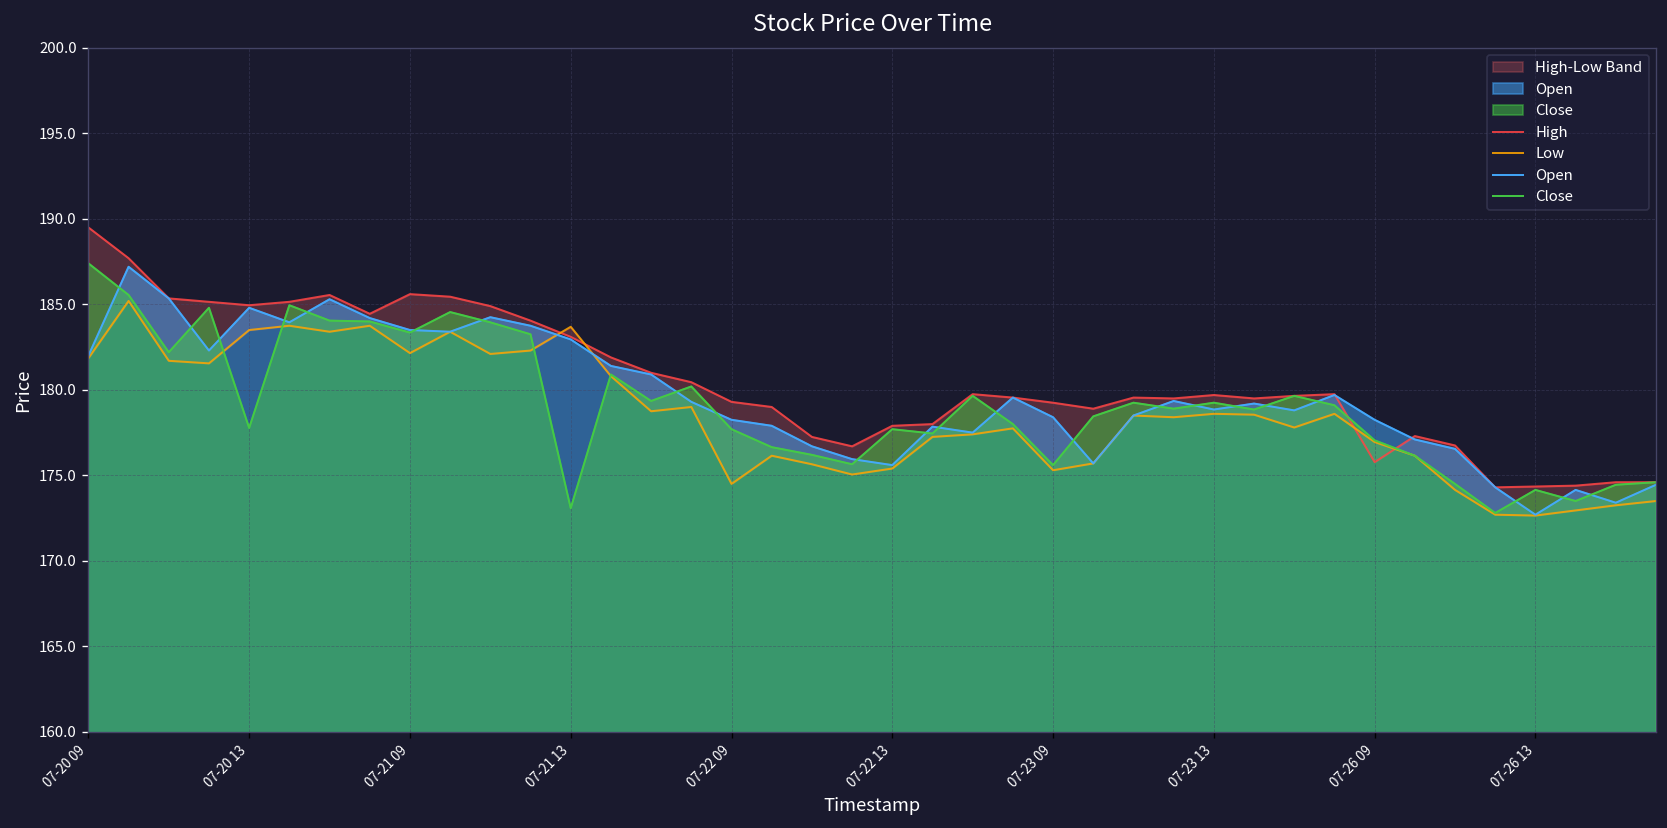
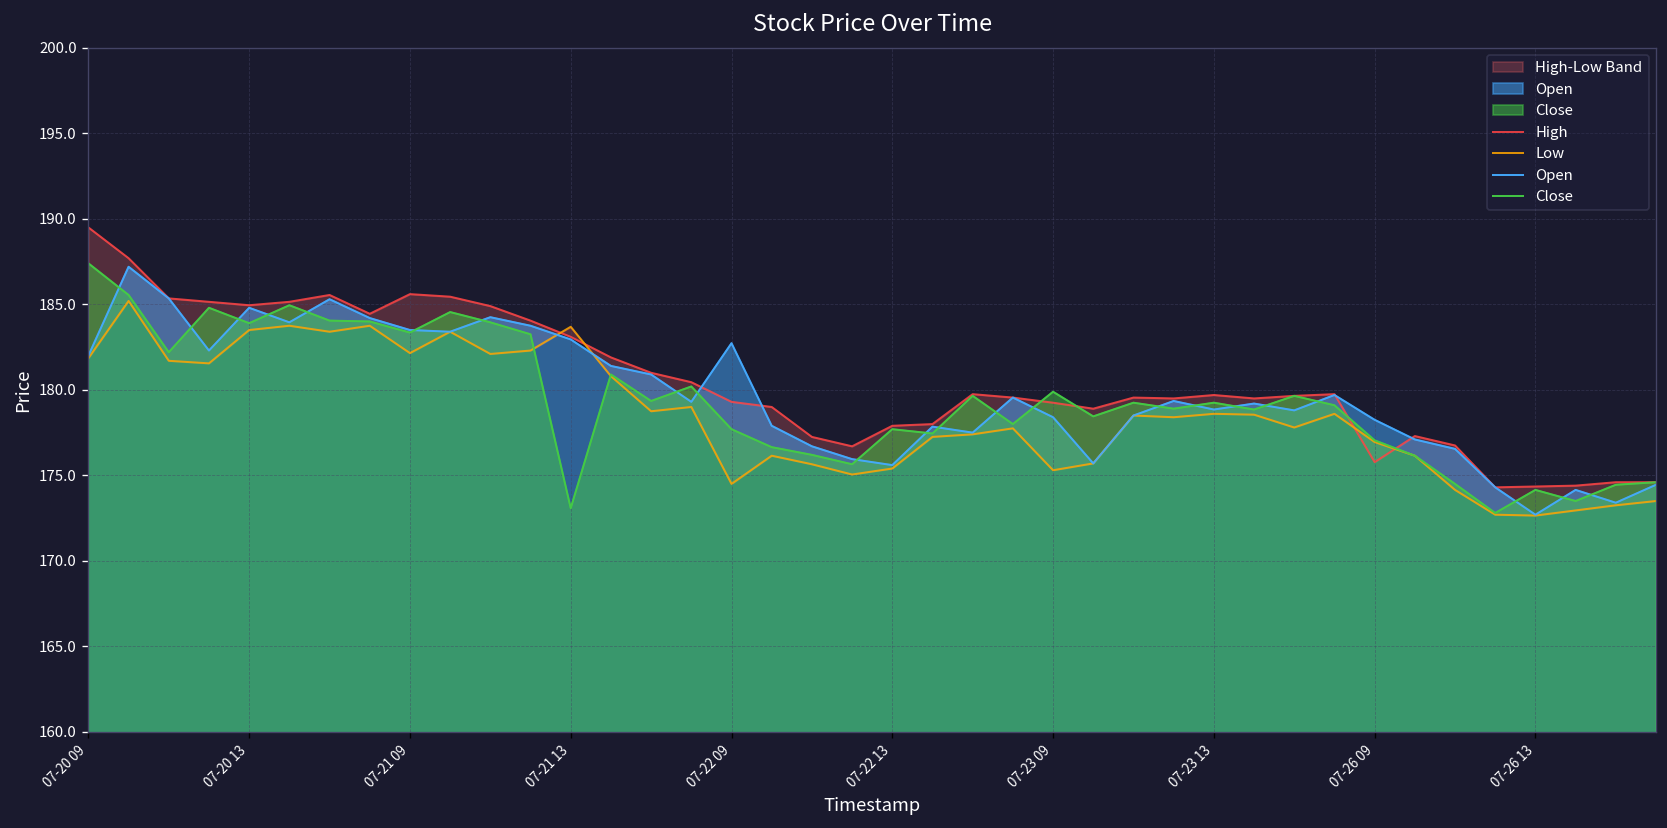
Close, 07-20 13: 177.8 -> 183.9
Open, 07-22 09: 178.3 -> 182.7
Close, 07-23 09: 175.6 -> 179.9
